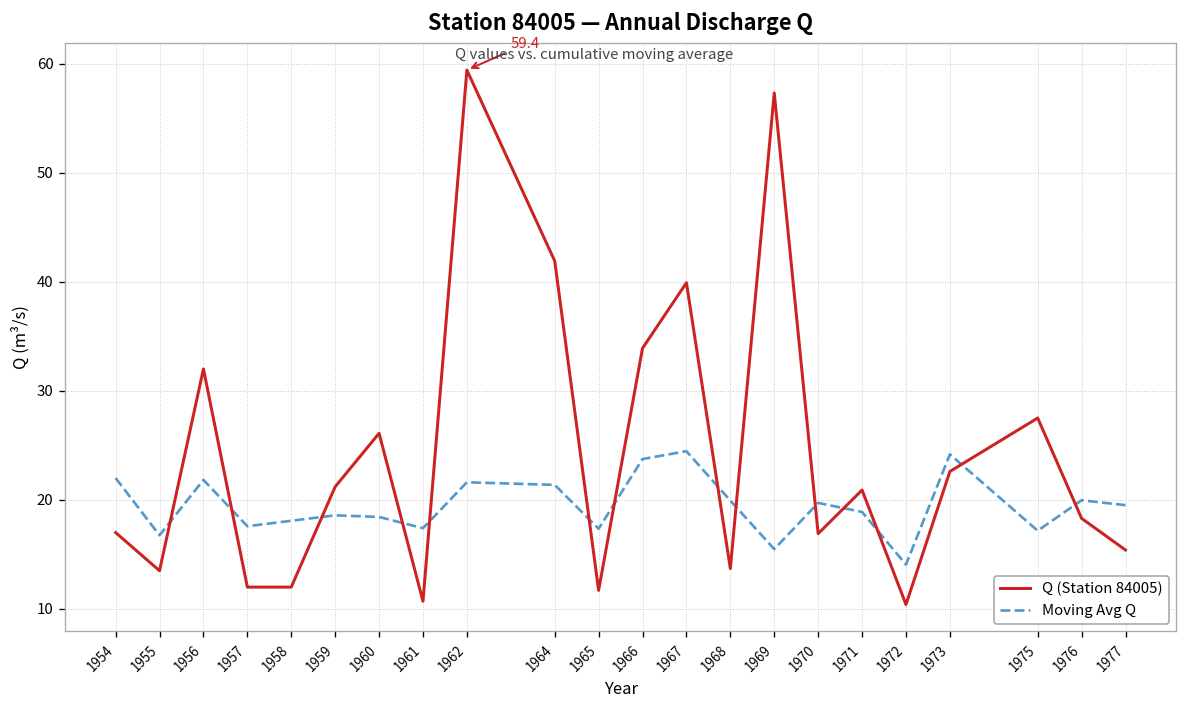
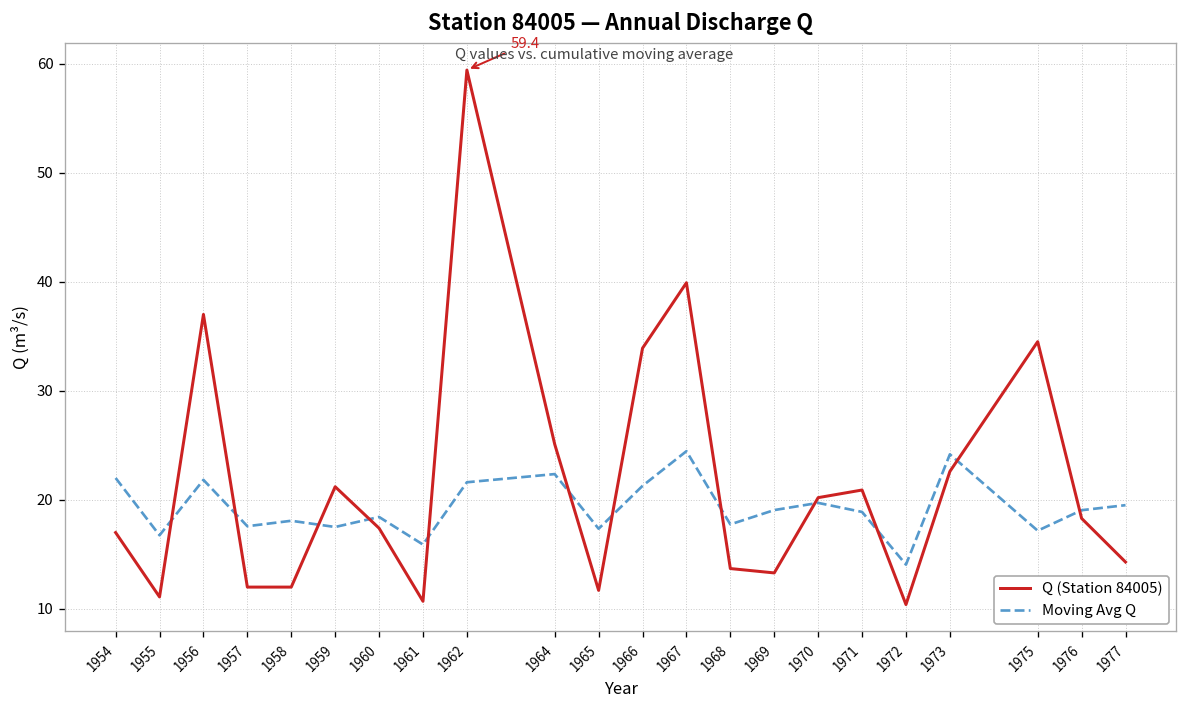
Q (Station 84005), 1955: 14 -> 11
Q (Station 84005), 1956: 32 -> 37
Moving Avg Q, 1959: 19 -> 18
Q (Station 84005), 1960: 26 -> 17
Moving Avg Q, 1961: 17 -> 16
Q (Station 84005), 1964: 42 -> 25
Moving Avg Q, 1964: 21 -> 22
Moving Avg Q, 1966: 24 -> 21
Moving Avg Q, 1968: 20 -> 18
Q (Station 84005), 1969: 57 -> 13
Moving Avg Q, 1969: 15 -> 19
Q (Station 84005), 1970: 17 -> 20
Q (Station 84005), 1975: 28 -> 35
Moving Avg Q, 1976: 20 -> 19
Q (Station 84005), 1977: 15 -> 14
